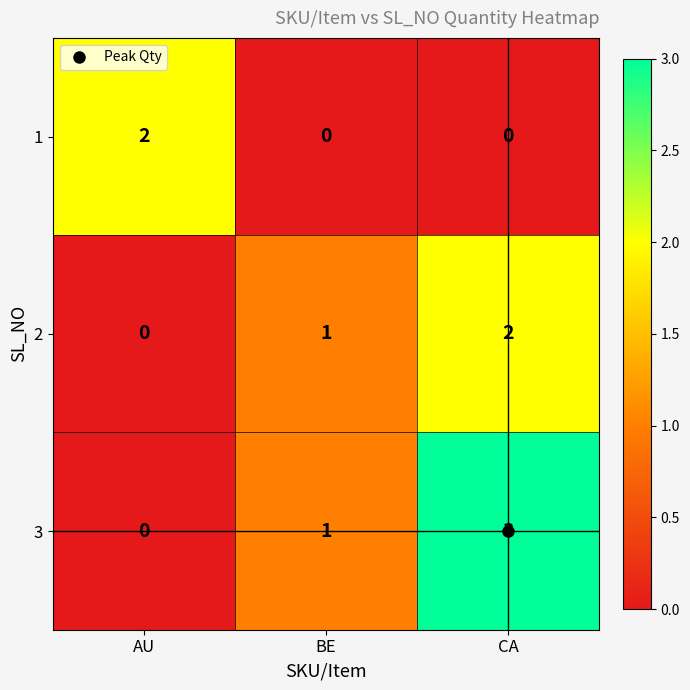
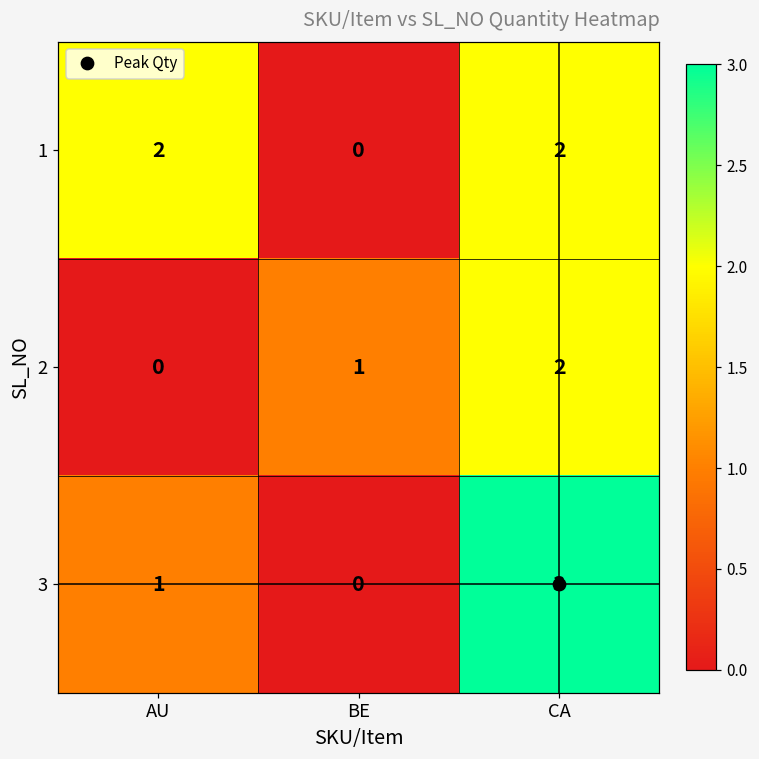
1, CA: 0 -> 2
3, AU: 0 -> 1
3, BE: 1 -> 0
